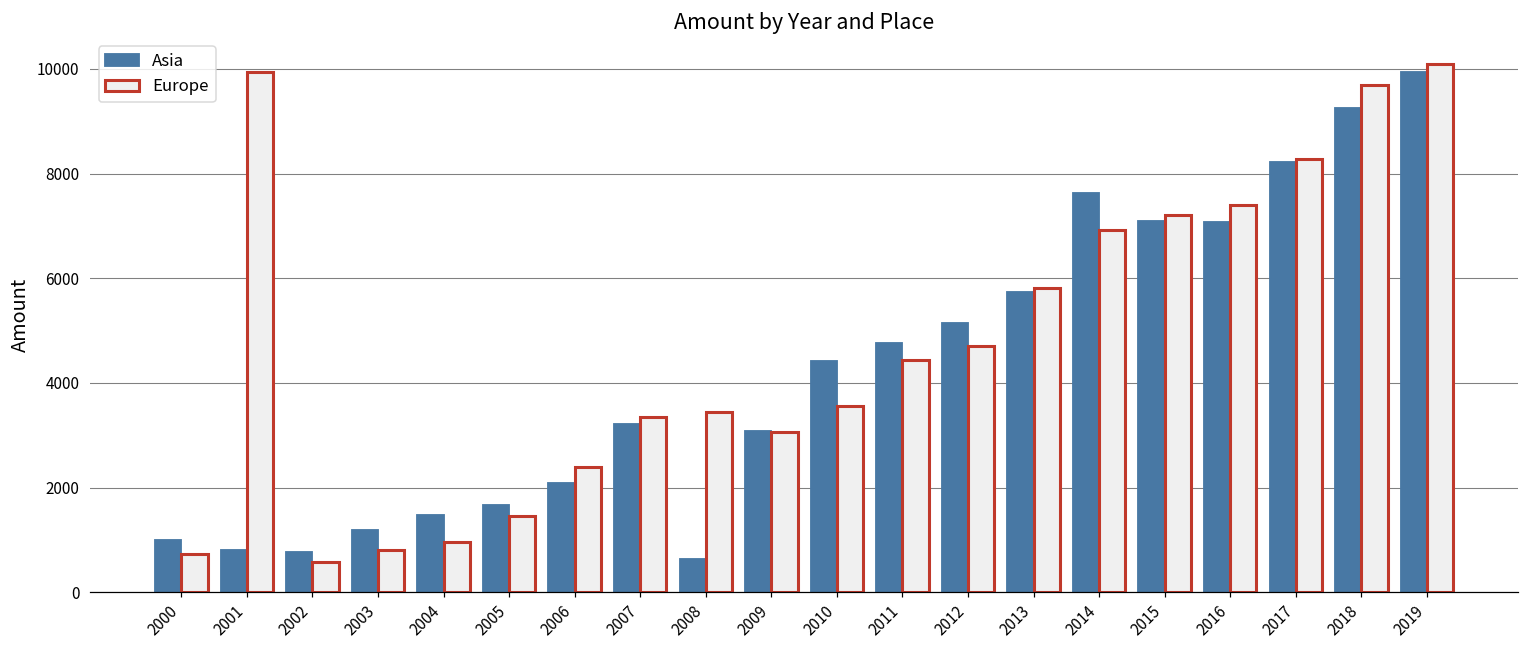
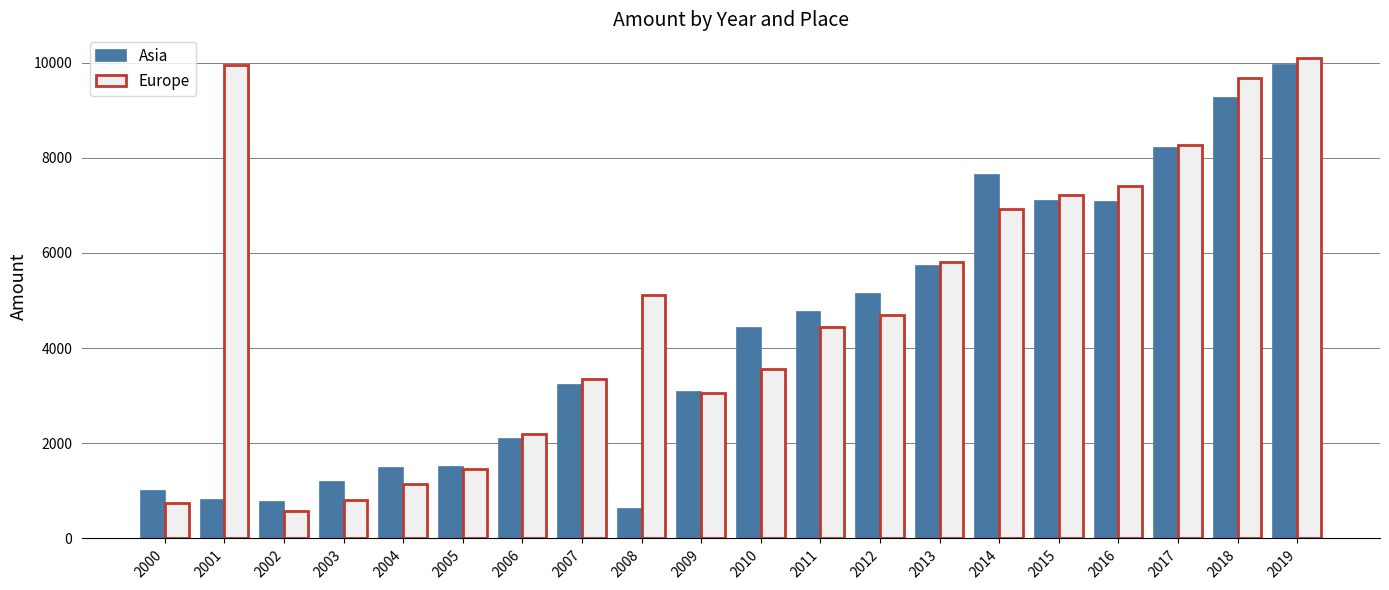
Europe, 2004: 1000 -> 1200
Asia, 2005: 1700 -> 1500
Europe, 2006: 2400 -> 2200
Europe, 2008: 3400 -> 5100
